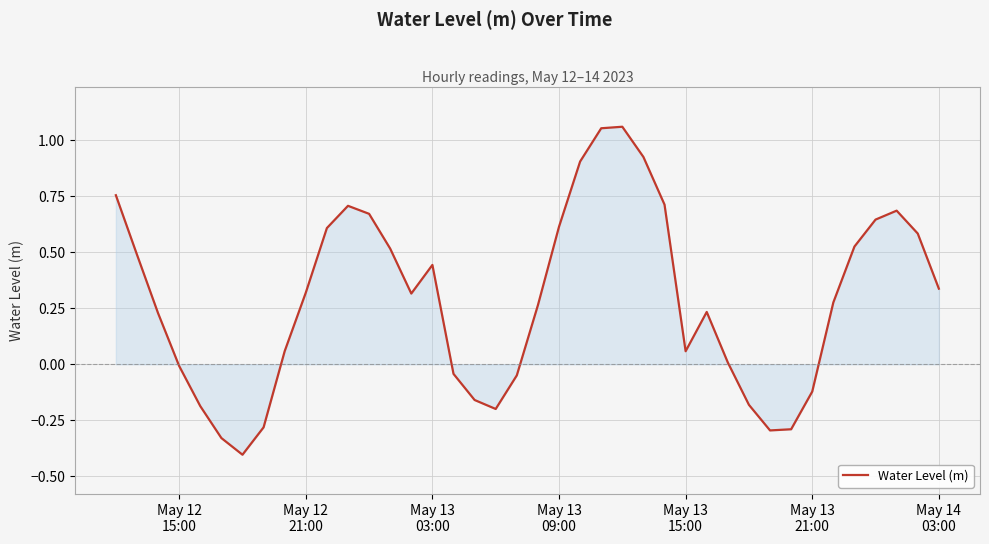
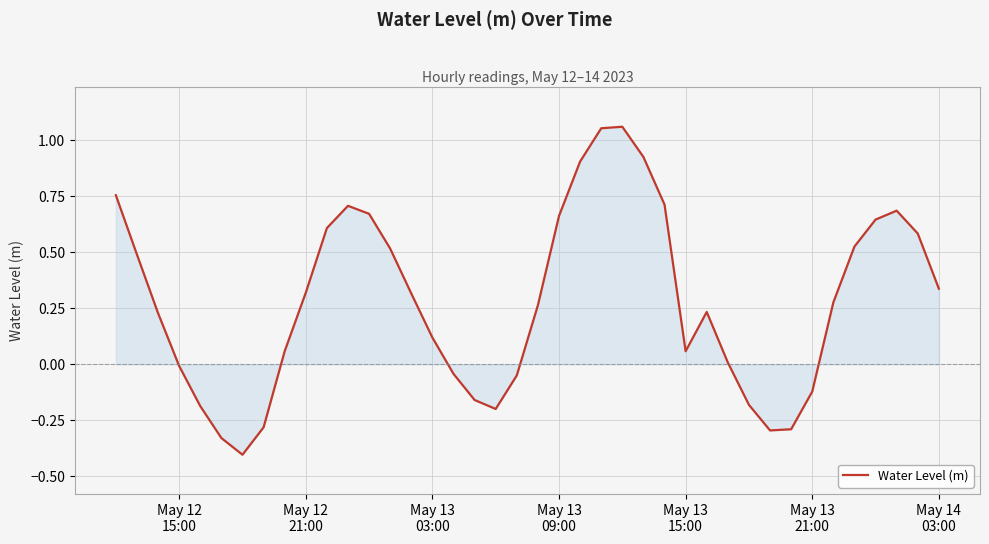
Water Level (m), May 13 03:00: 0.44 -> 0.12
Water Level (m), May 13 09:00: 0.61 -> 0.66
